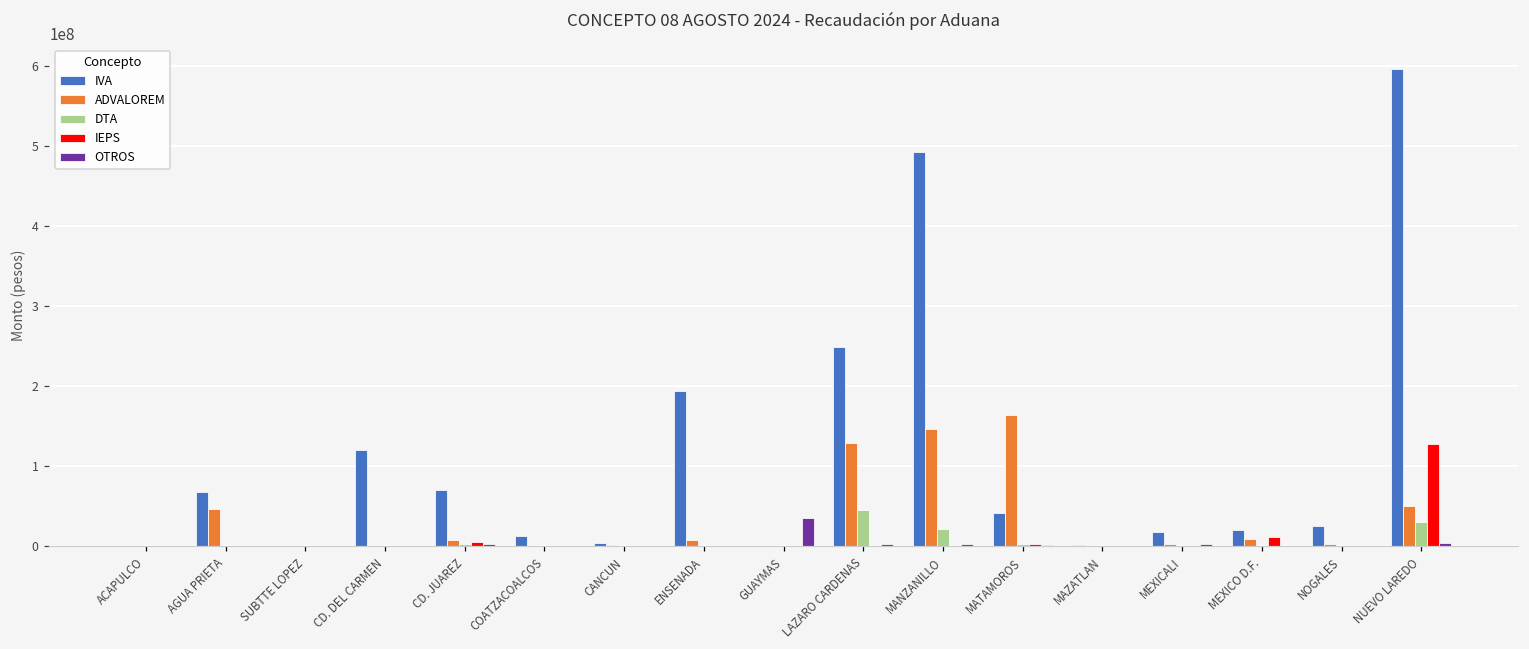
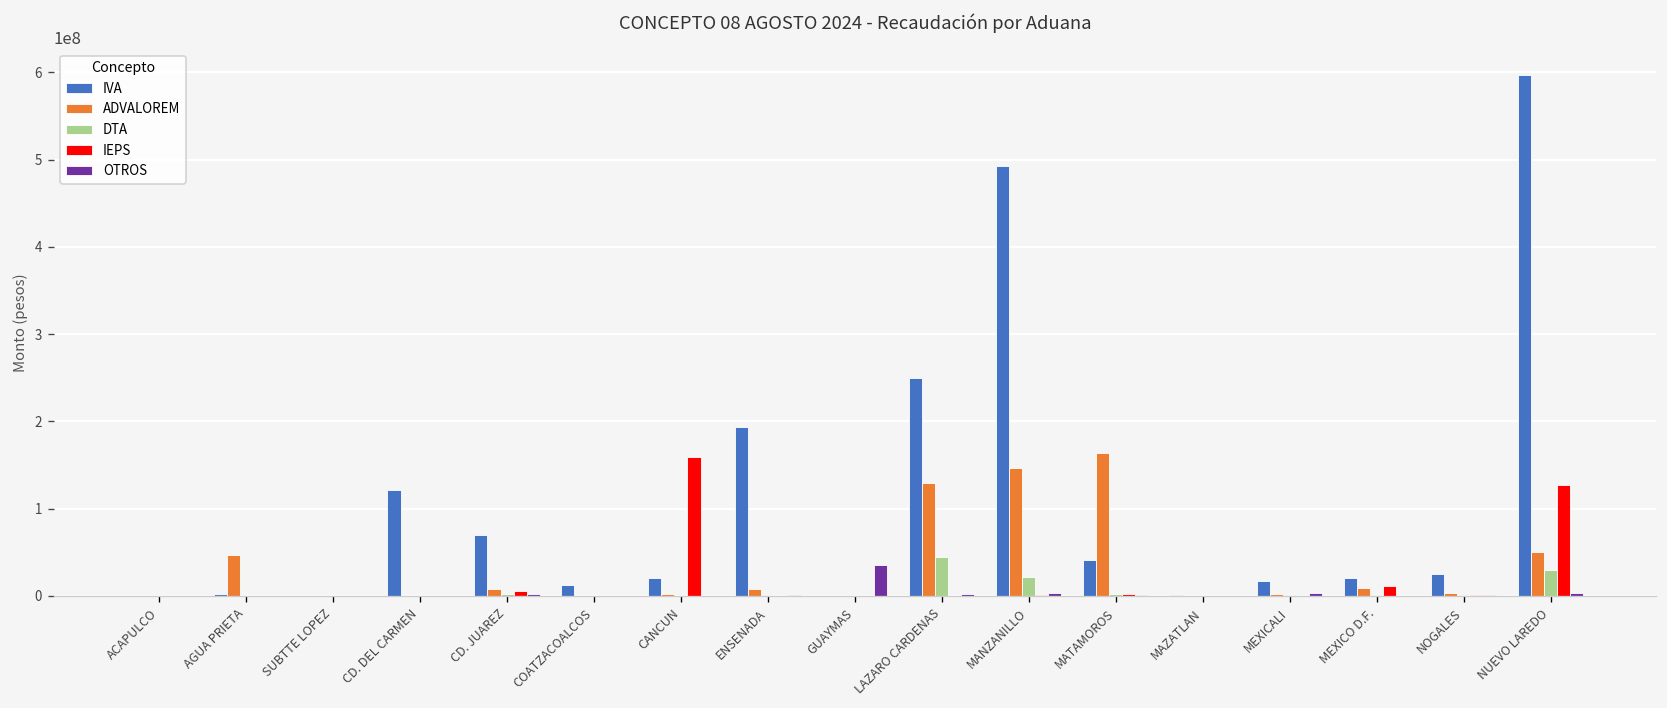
IVA, AGUA PRIETA: 70000000 -> 0
IVA, CANCUN: 0 -> 20000000
IEPS, CANCUN: 0 -> 160000000
